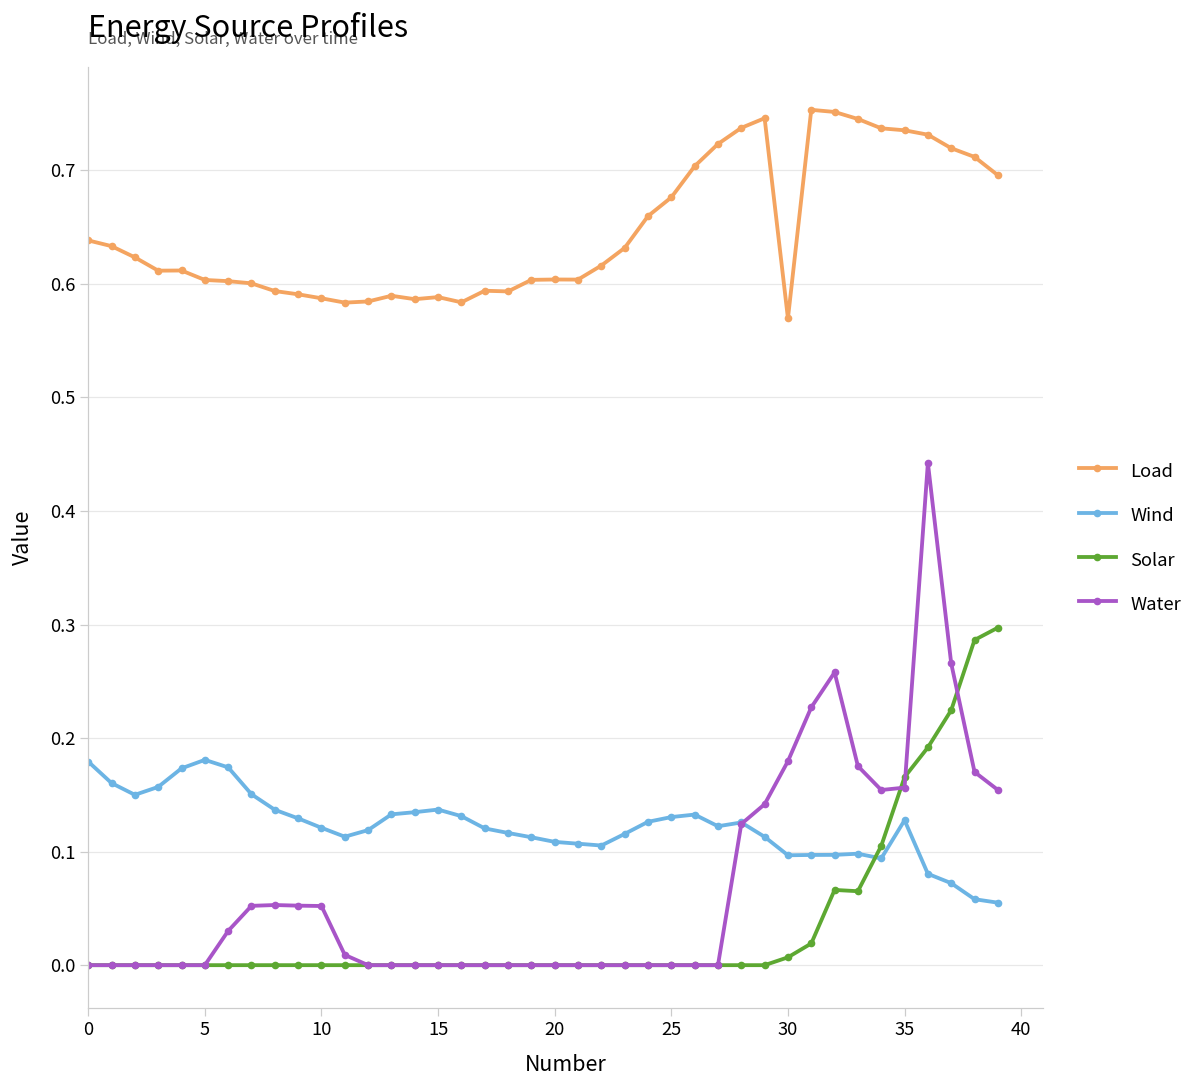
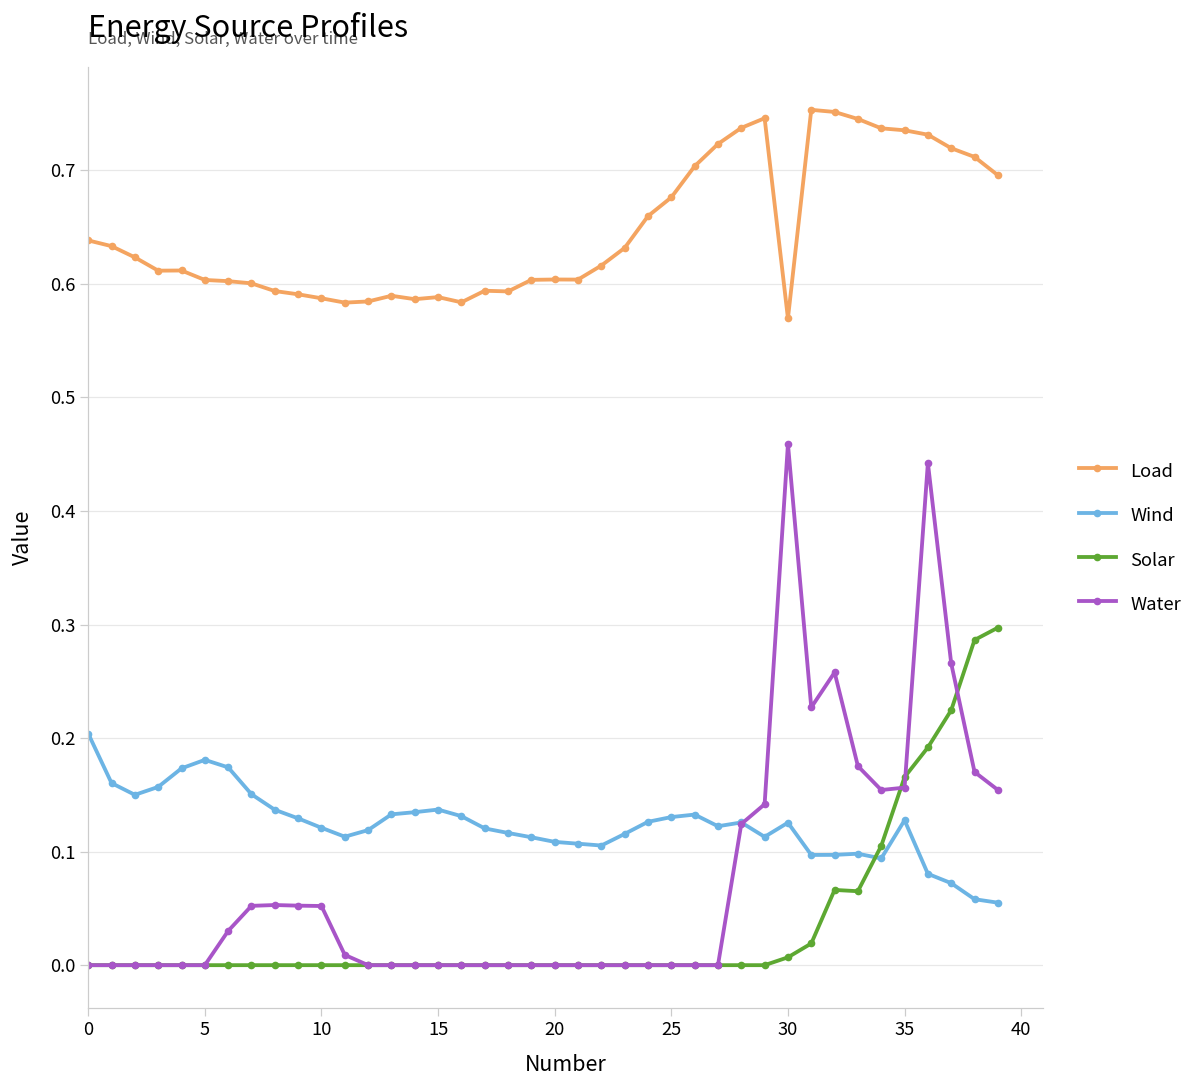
Wind, 0: 0.179 -> 0.204
Wind, 30: 0.097 -> 0.125
Water, 30: 0.180 -> 0.459
